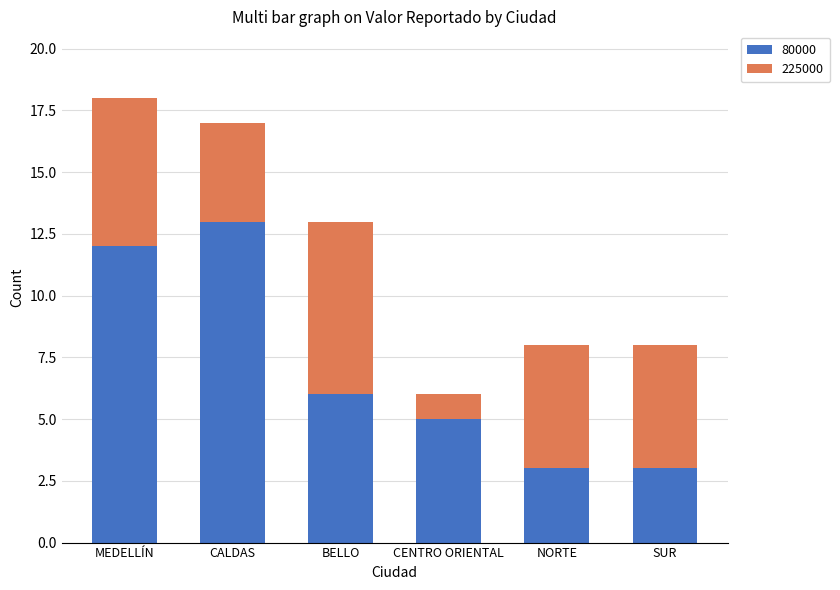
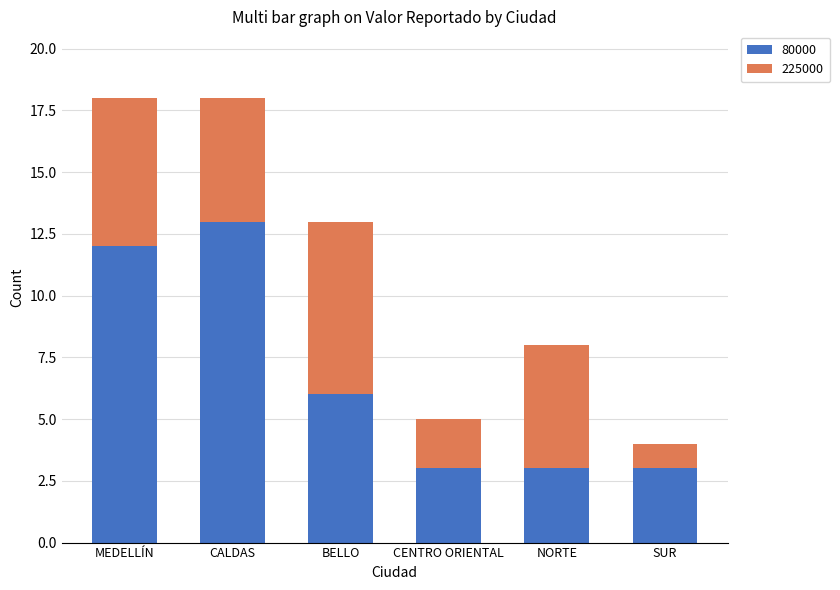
225000, CALDAS: 4 -> 5
80000, CENTRO ORIENTAL: 5 -> 3
225000, CENTRO ORIENTAL: 1 -> 2
225000, SUR: 5 -> 1
